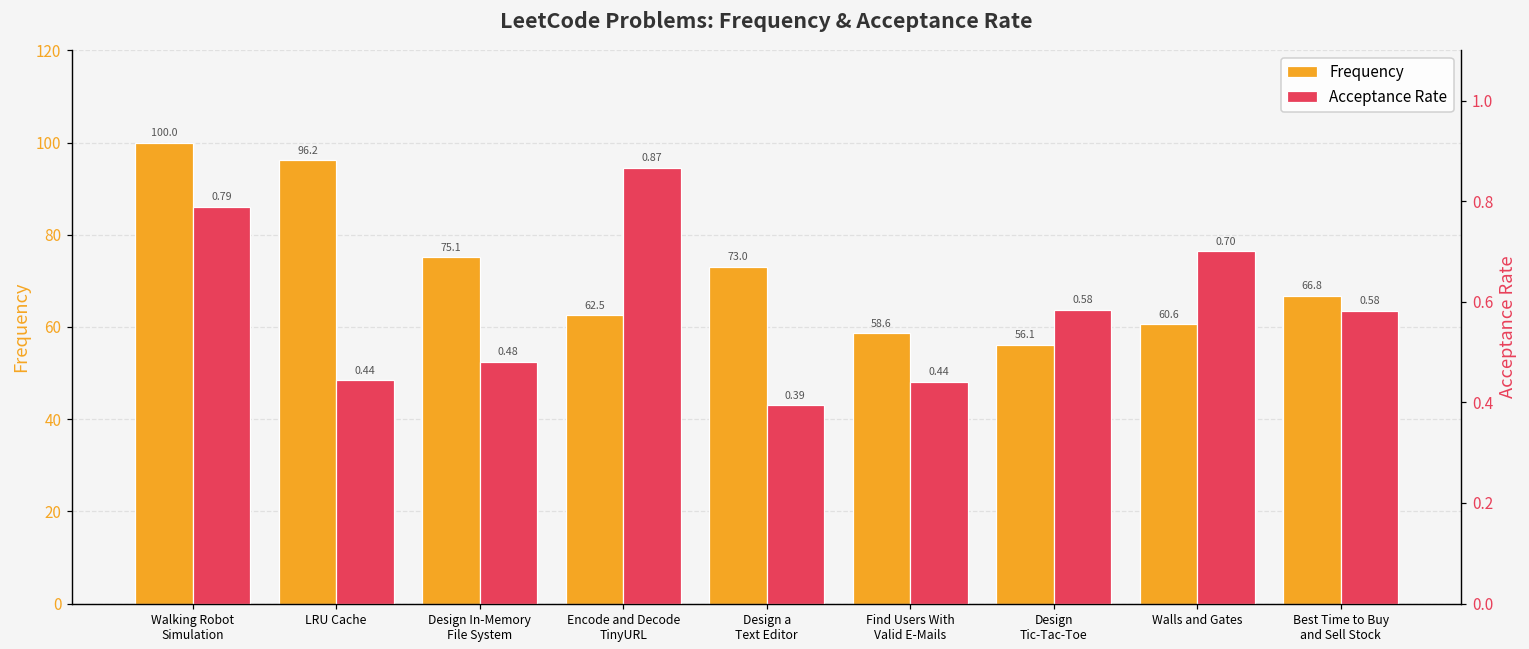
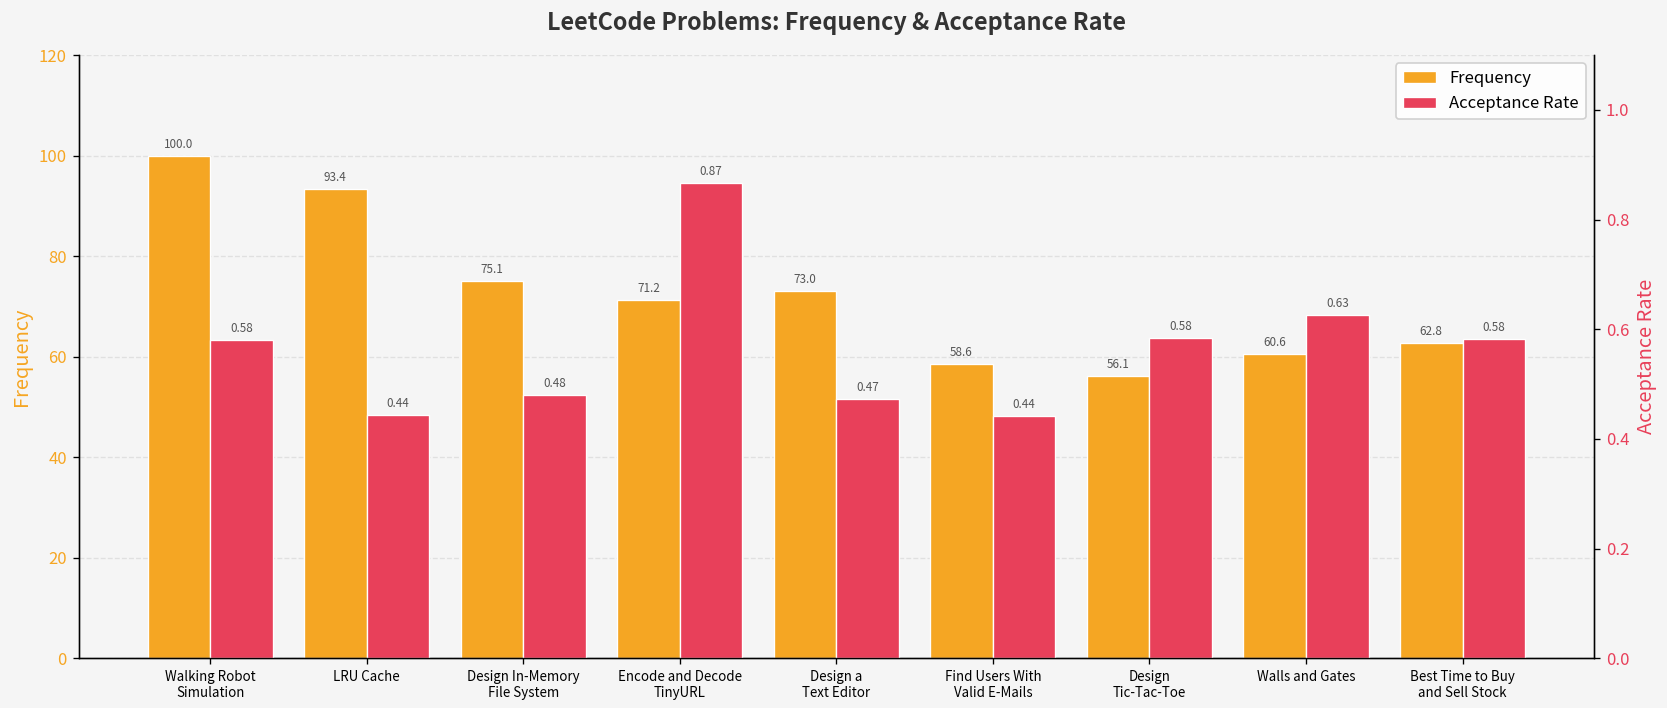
Frequency, LRU Cache: 96.2 -> 93.4
Frequency, Encode and Decode TinyURL: 62.5 -> 71.2
Frequency, Best Time to Buy and Sell Stock: 66.8 -> 62.8
Acceptance Rate, Walking Robot Simulation: 0.79 -> 0.58
Acceptance Rate, Design a Text Editor: 0.39 -> 0.47
Acceptance Rate, Walls and Gates: 0.70 -> 0.63
